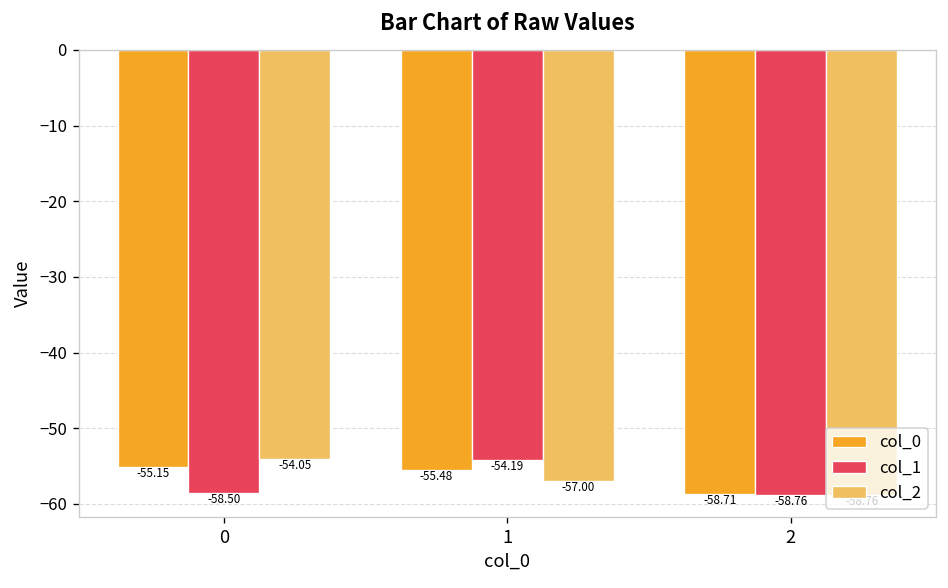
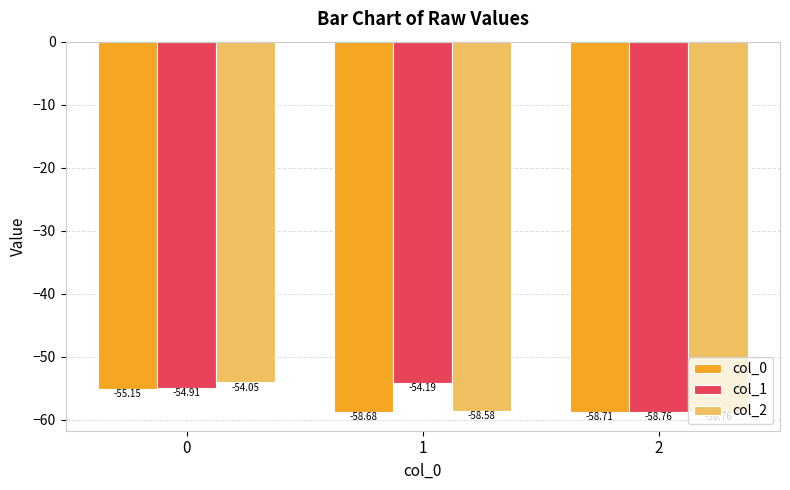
col_1, 0: -58.50 -> -54.91
col_0, 1: -55.48 -> -58.68
col_2, 1: -57.00 -> -58.58
